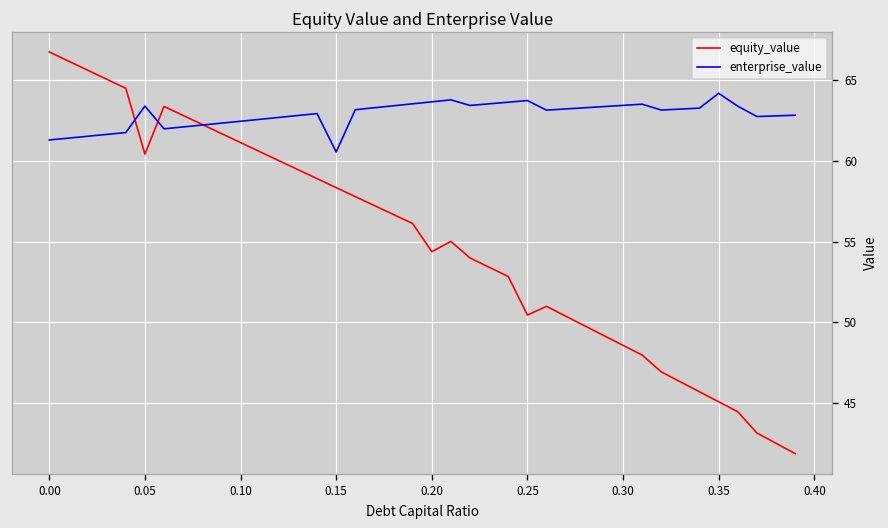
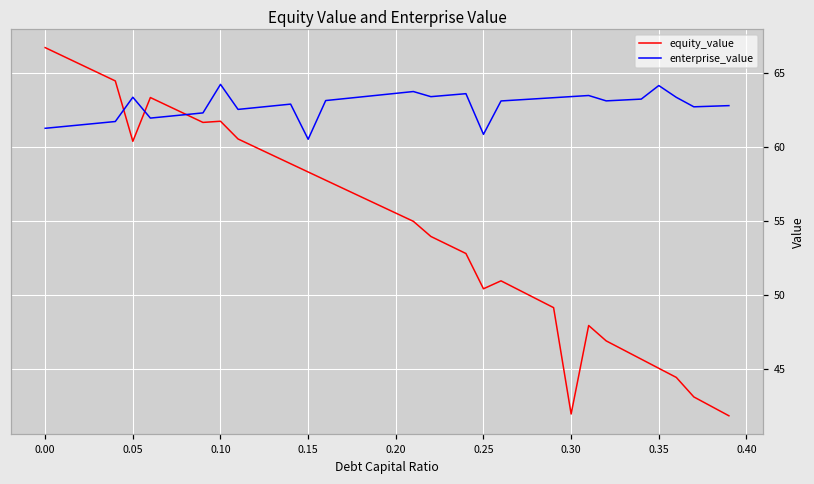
equity_value, 0.10: 61.1 -> 61.8
enterprise_value, 0.10: 62.5 -> 64.3
equity_value, 0.20: 54.4 -> 55.6
enterprise_value, 0.25: 63.7 -> 60.9
equity_value, 0.30: 48.6 -> 42.0
